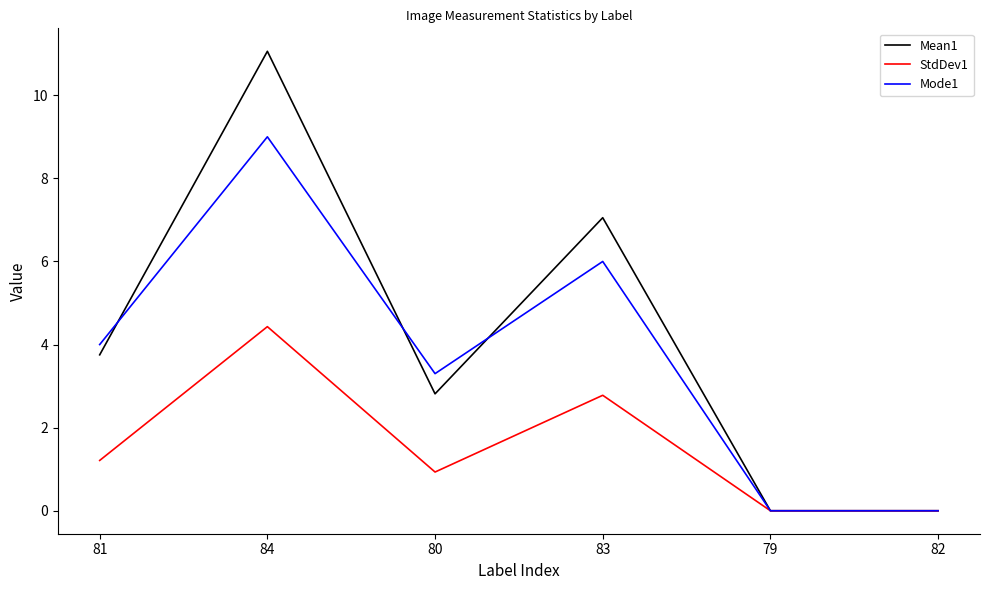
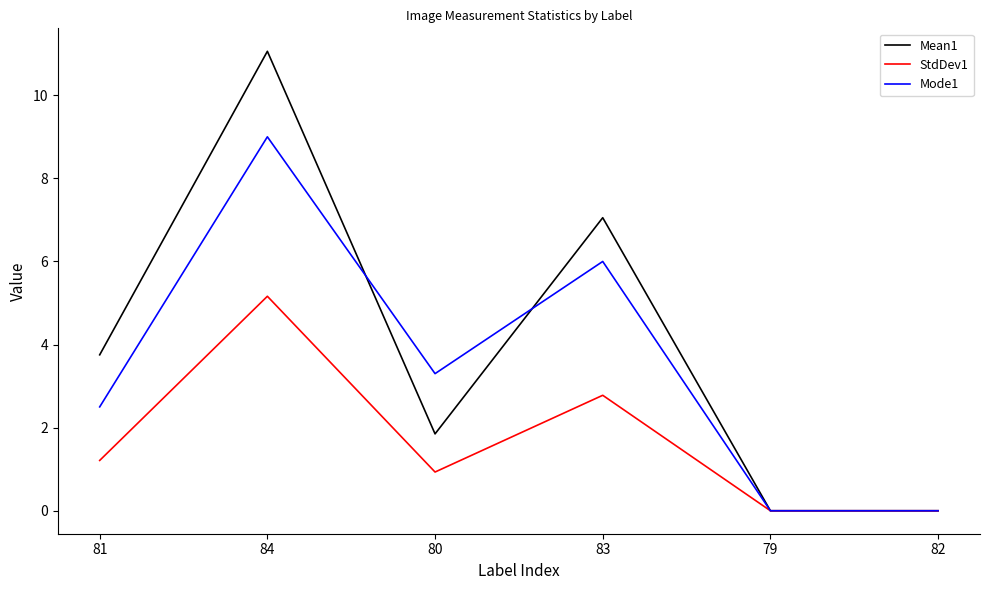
Mode1, 81: 4.0 -> 2.5
StdDev1, 84: 4.4 -> 5.2
Mean1, 80: 2.8 -> 1.9
